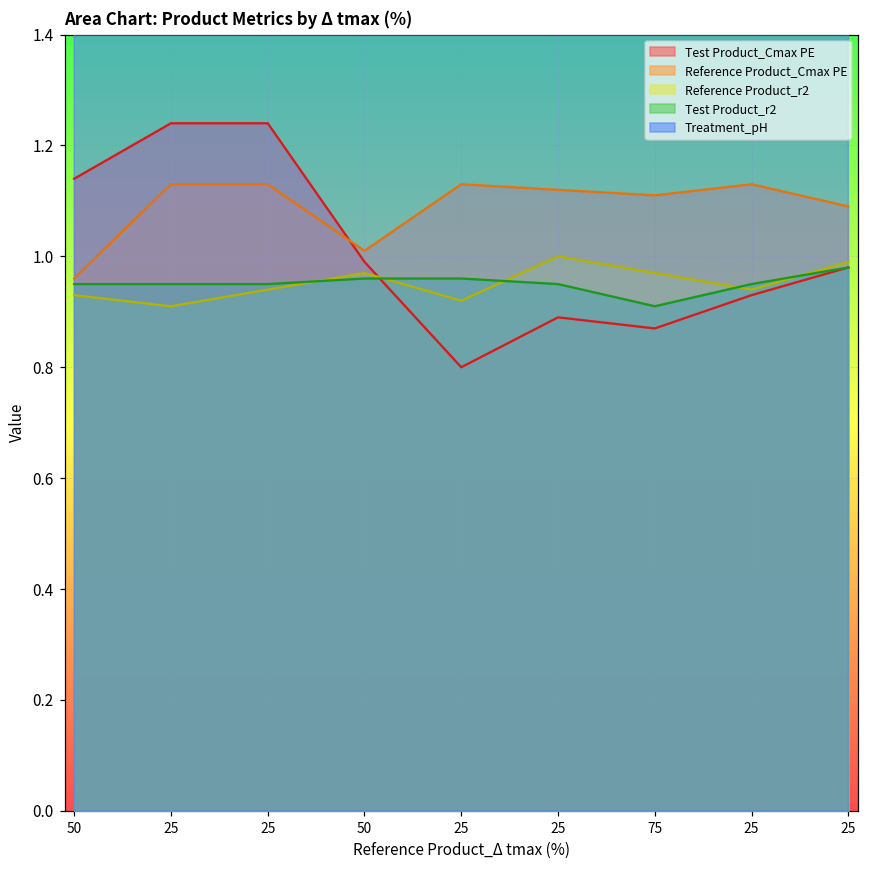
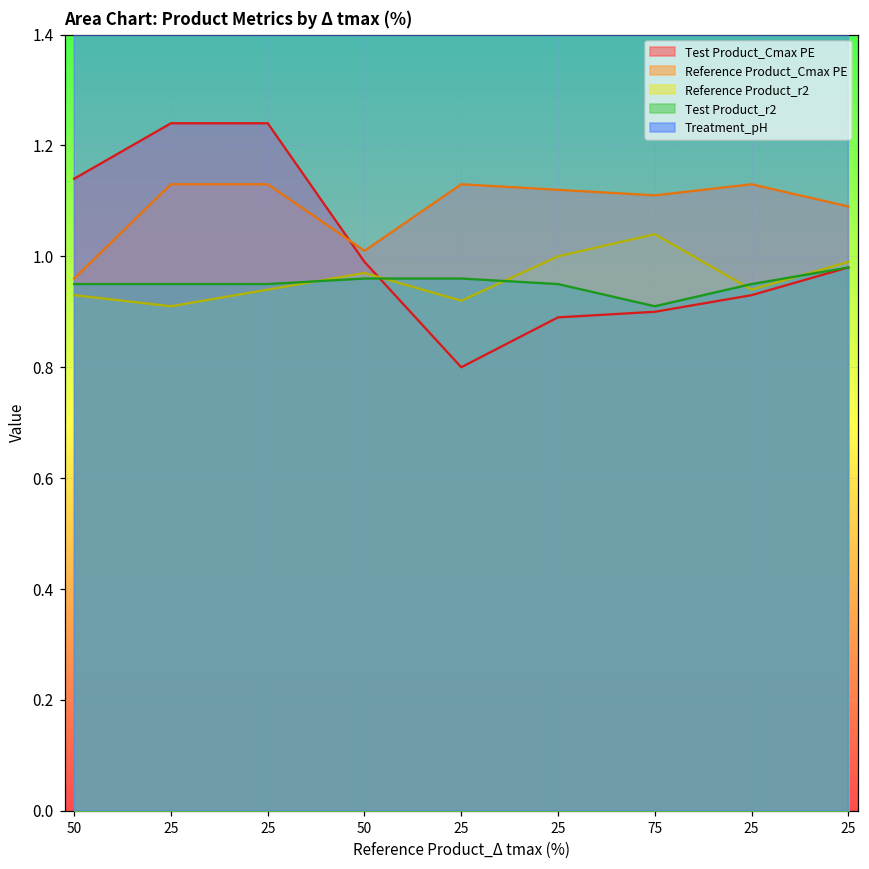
Test Product_Cmax PE, 75: 0.87 -> 0.90
Reference Product_r2, 75: 0.97 -> 1.04
